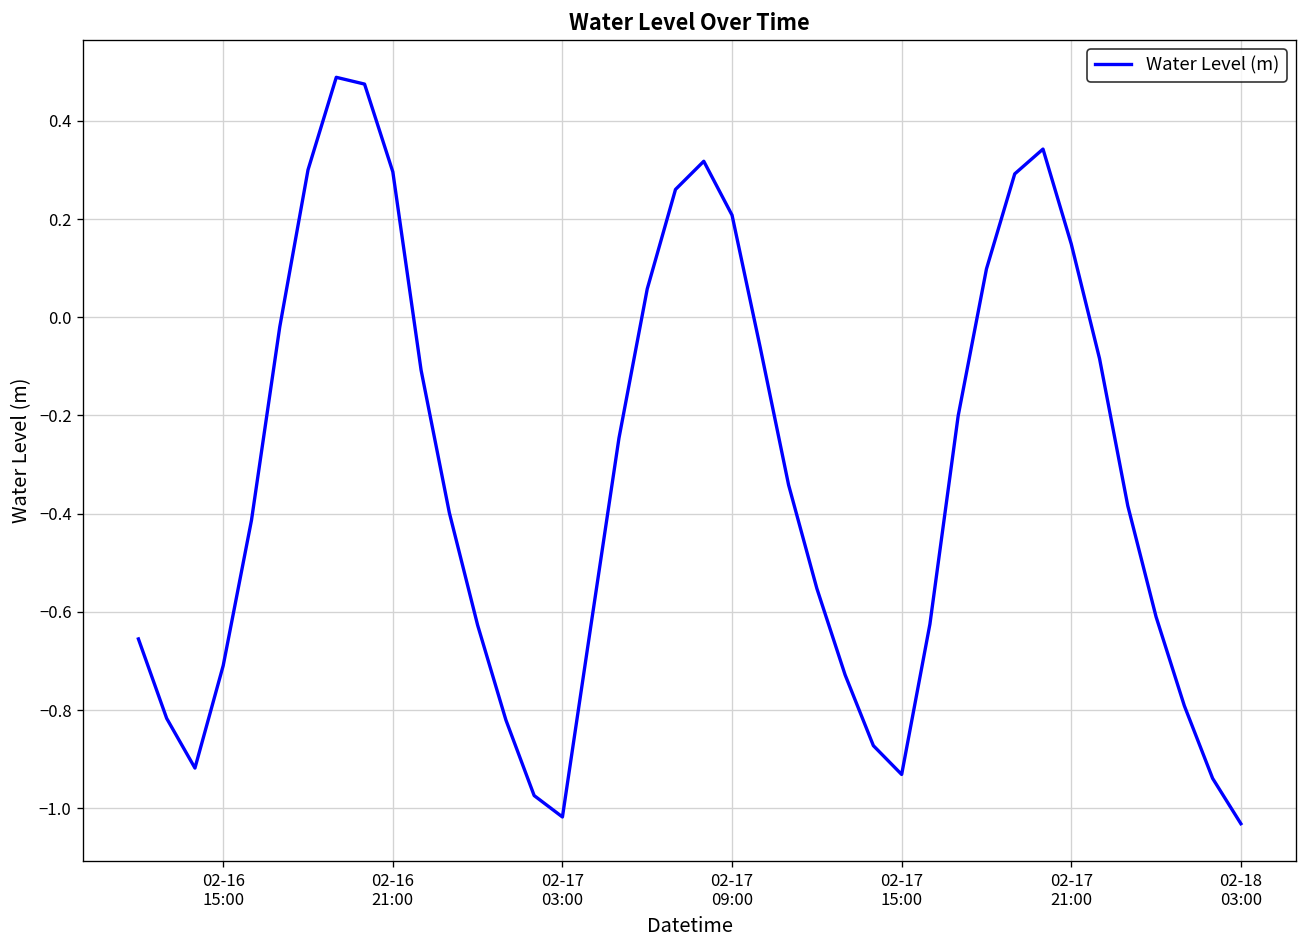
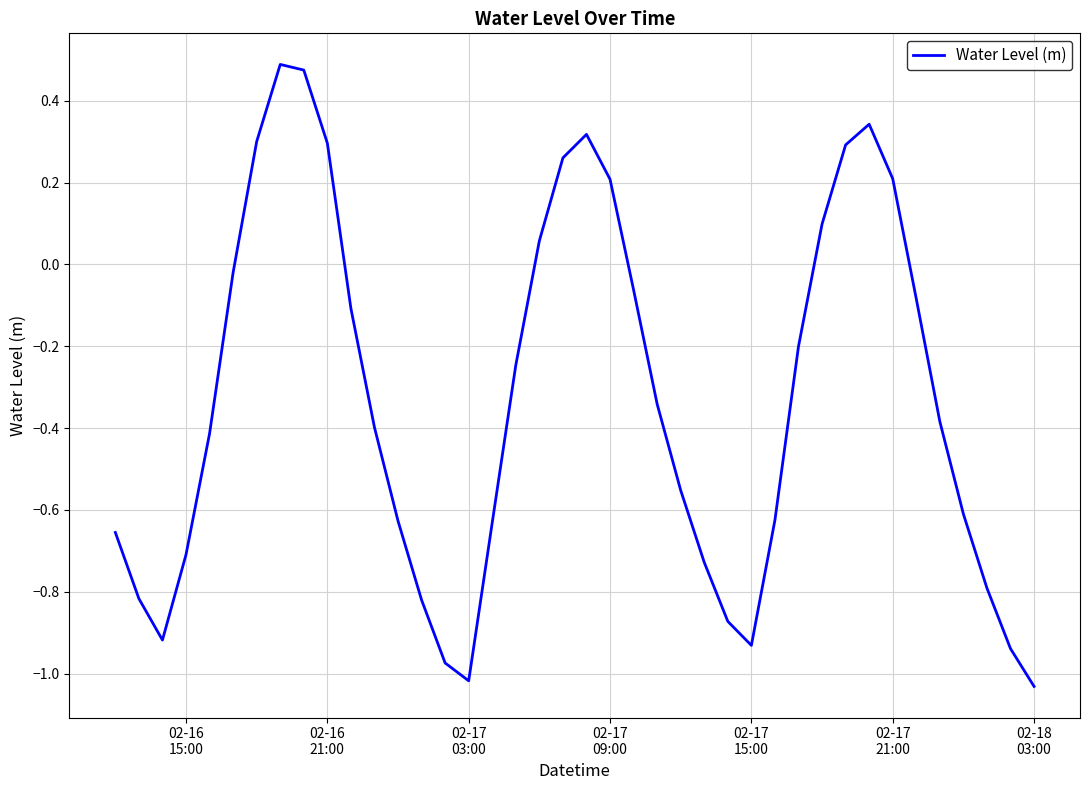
02-17 21:00: 0.15 -> 0.21
